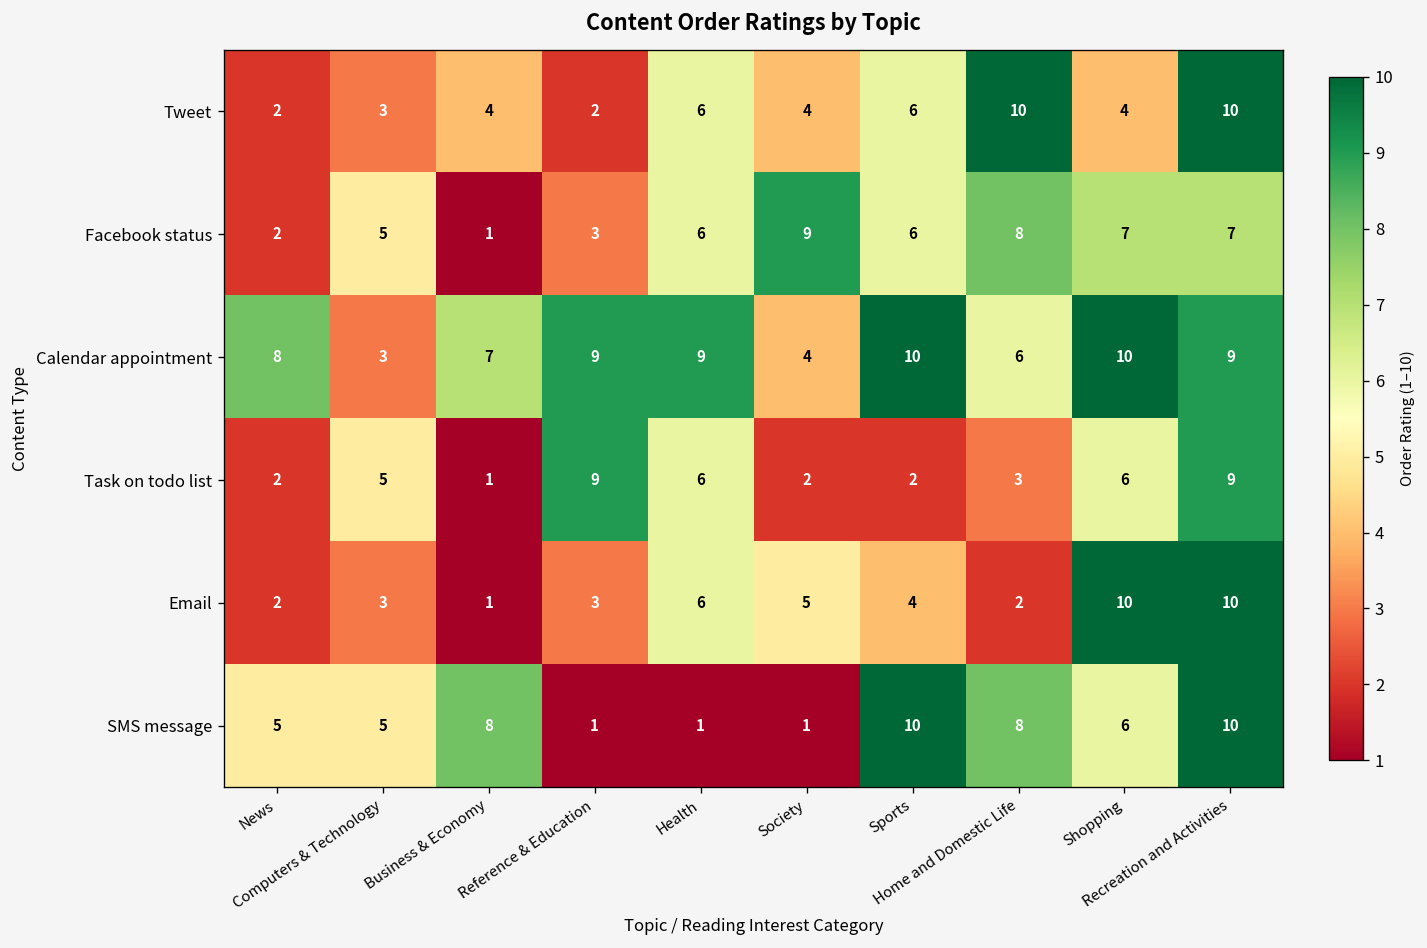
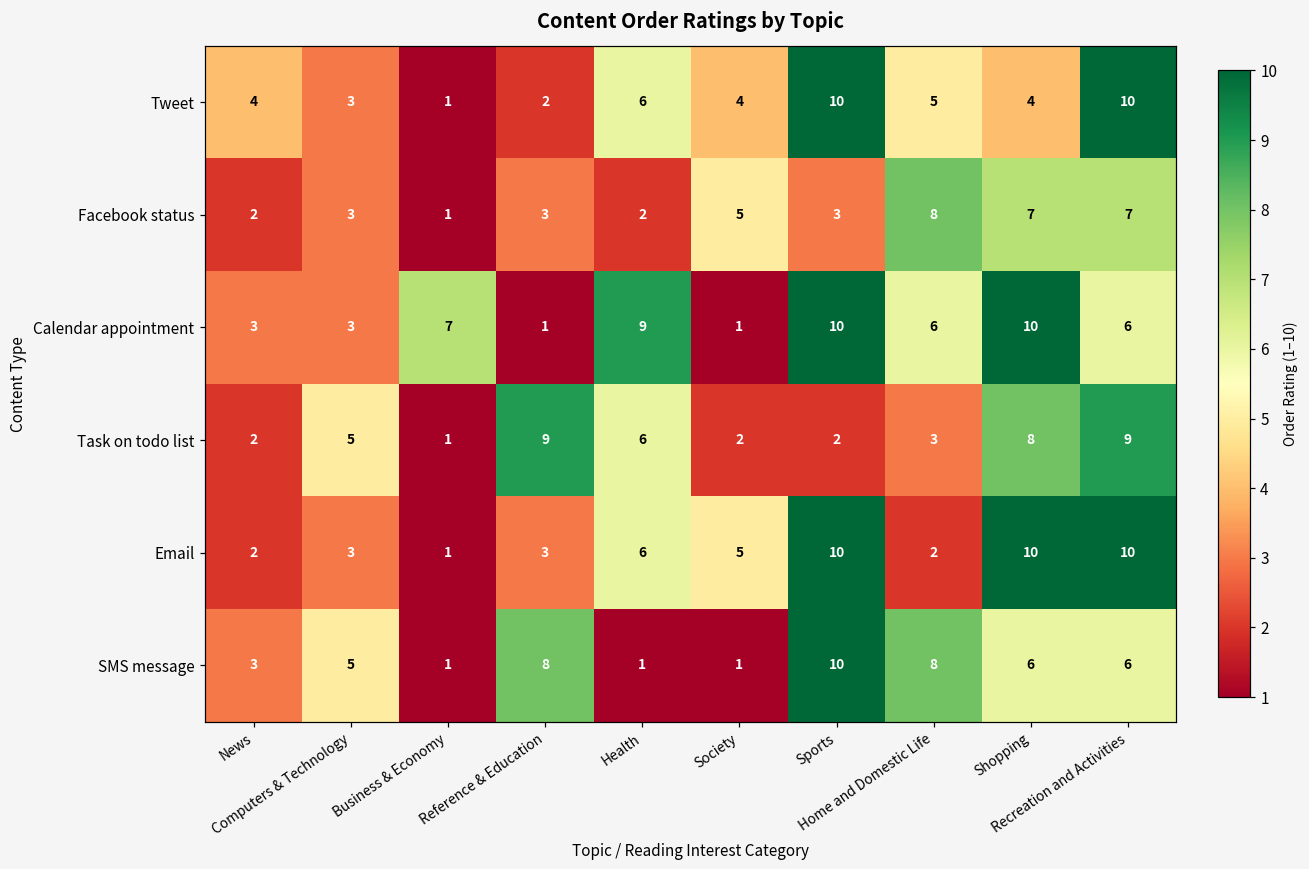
Tweet, News: 2 -> 4
Tweet, Business & Economy: 4 -> 1
Tweet, Sports: 6 -> 10
Tweet, Home and Domestic Life: 10 -> 5
Facebook status, Computers & Technology: 5 -> 3
Facebook status, Health: 6 -> 2
Facebook status, Society: 9 -> 5
Facebook status, Sports: 6 -> 3
Calendar appointment, News: 8 -> 3
Calendar appointment, Reference & Education: 9 -> 1
Calendar appointment, Society: 4 -> 1
Calendar appointment, Recreation and Activities: 9 -> 6
Task on todo list, Shopping: 6 -> 8
Email, Sports: 4 -> 10
SMS message, News: 5 -> 3
SMS message, Business & Economy: 8 -> 1
SMS message, Reference & Education: 1 -> 8
SMS message, Recreation and Activities: 10 -> 6
